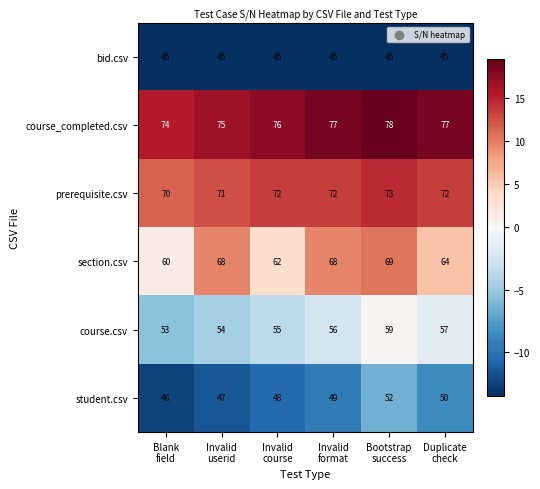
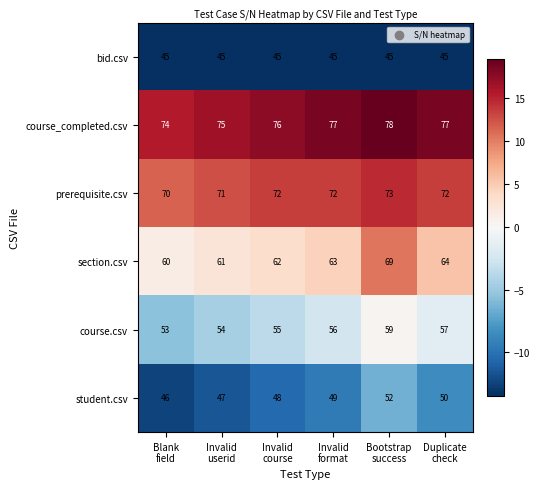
section.csv, Invalid userid: 68 -> 61
section.csv, Invalid format: 68 -> 63
